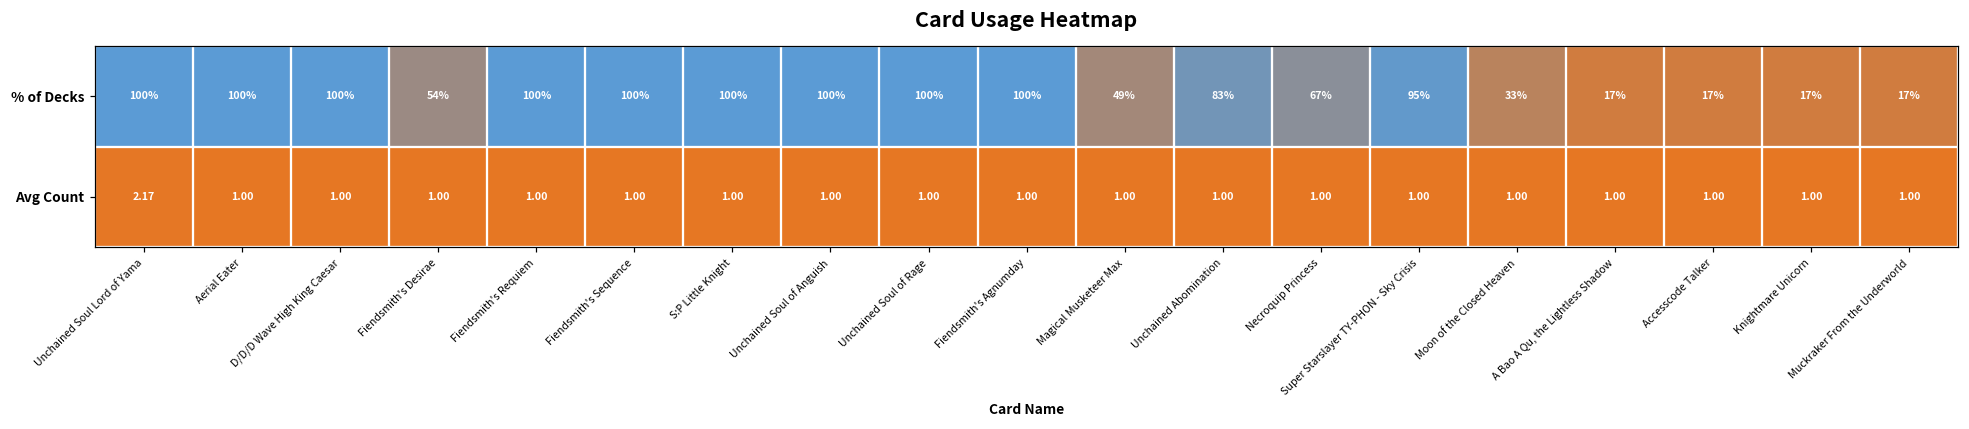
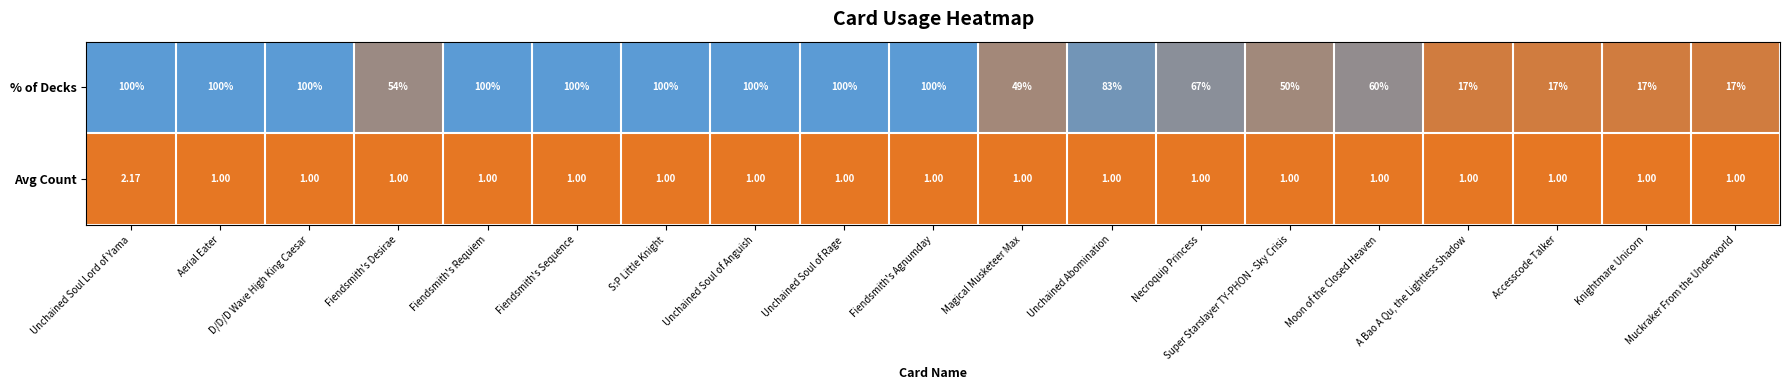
% of Decks, Super Starslayer TY-PHON - Sky Crisis: 95% -> 50%
% of Decks, Moon of the Closed Heaven: 33% -> 60%
